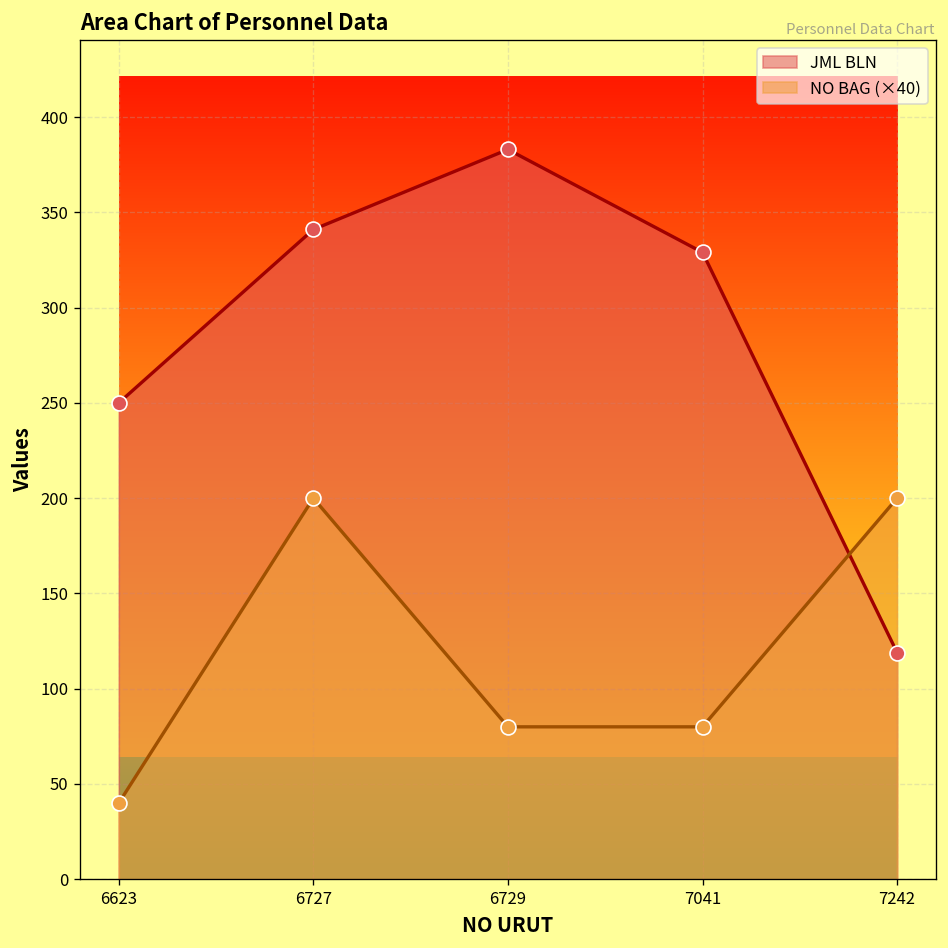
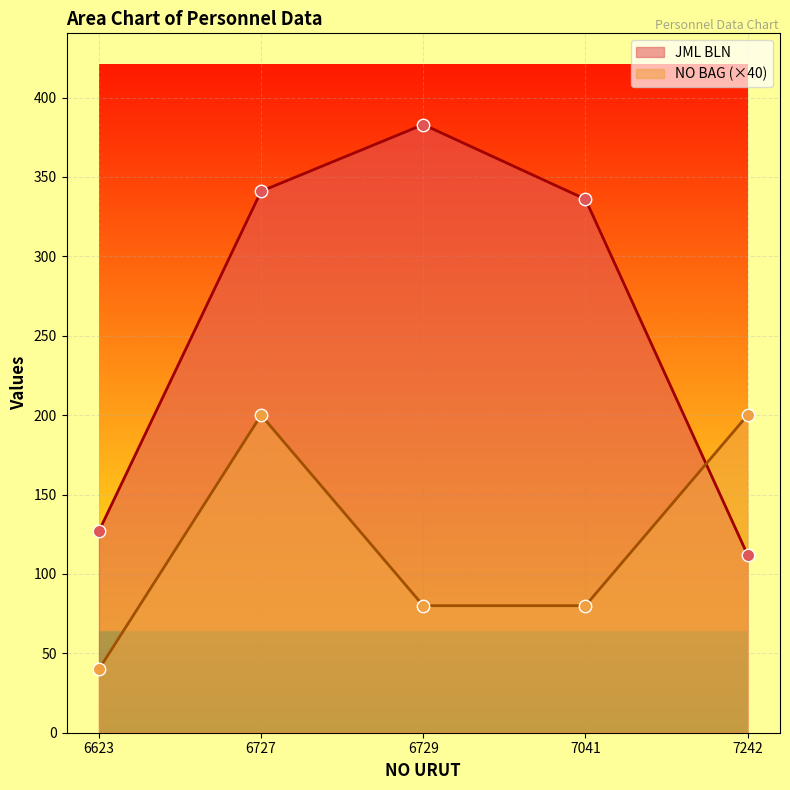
JML BLN, 6623: 250 -> 127
JML BLN, 7041: 329 -> 336
JML BLN, 7242: 119 -> 112
